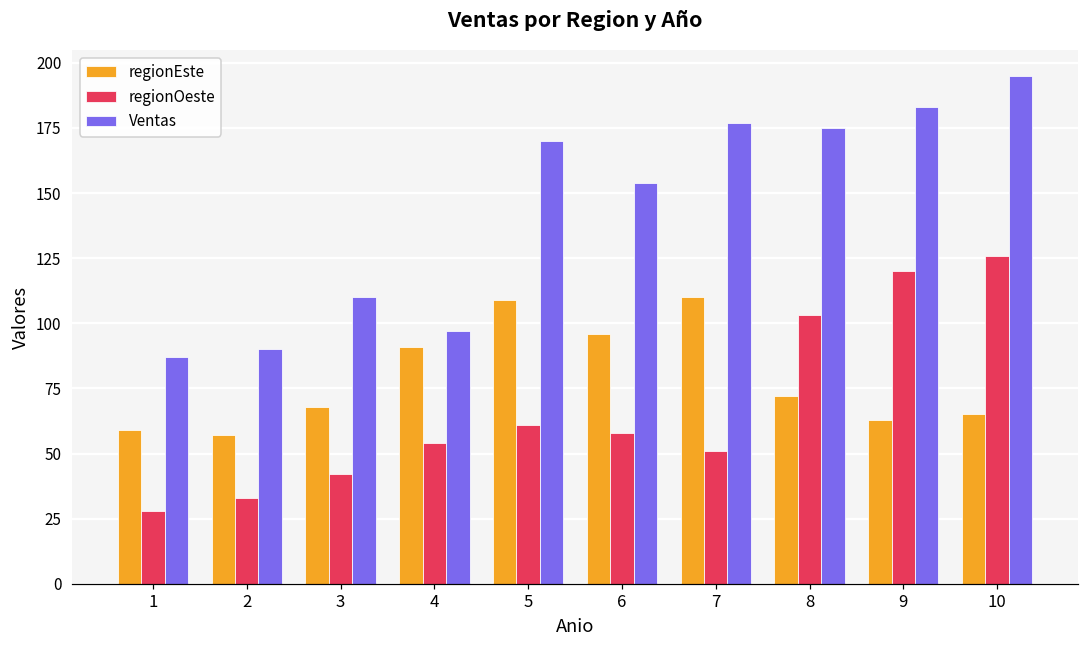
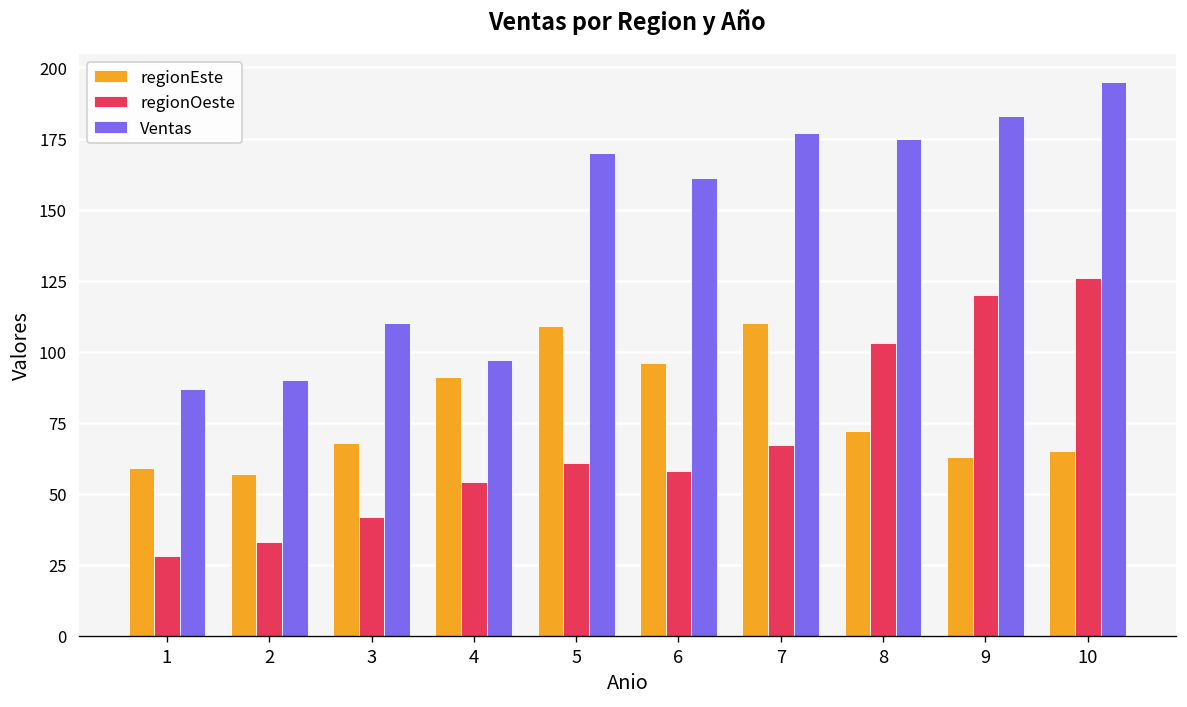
Ventas, 6: 154 -> 161
regionOeste, 7: 51 -> 67
